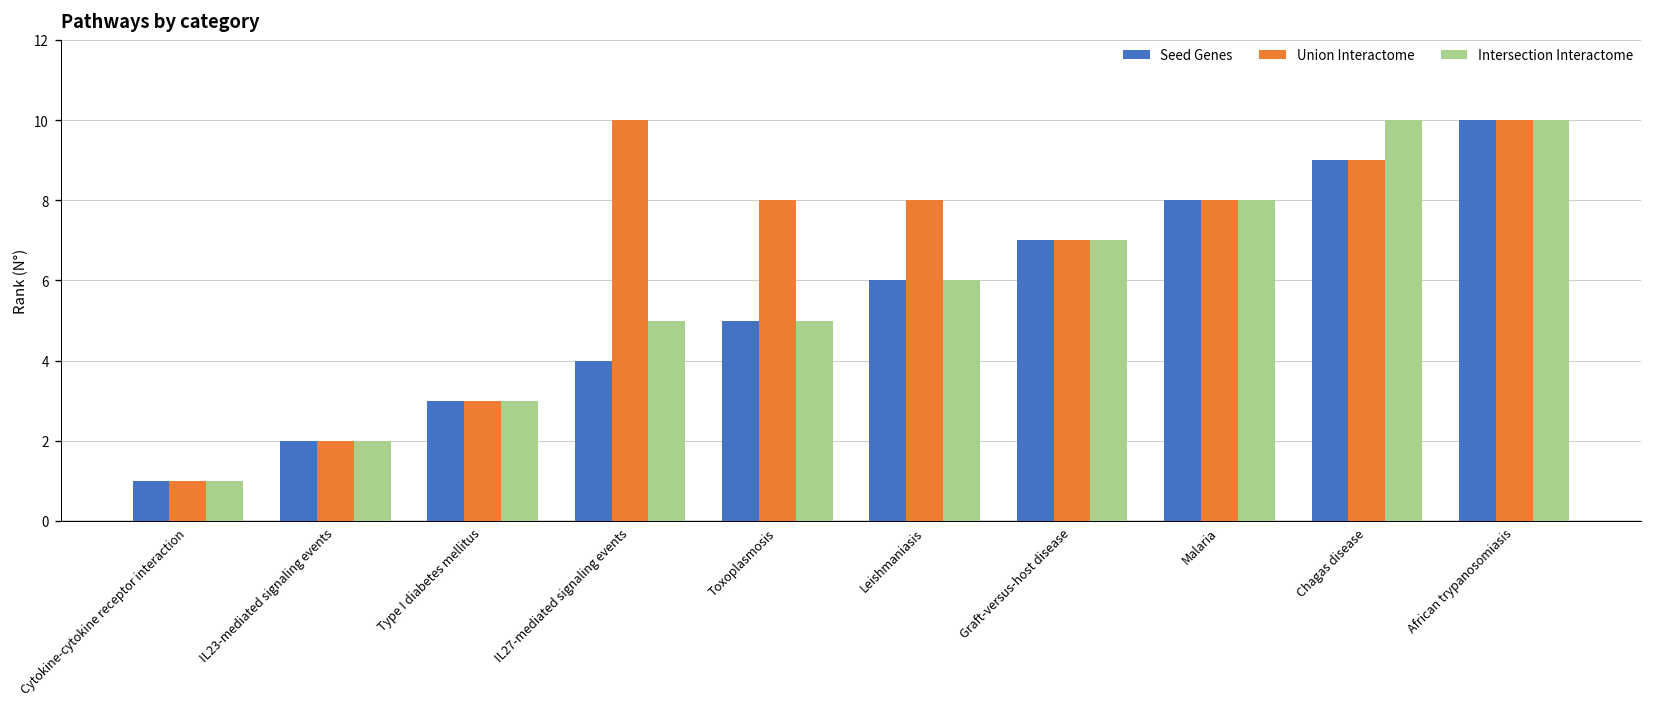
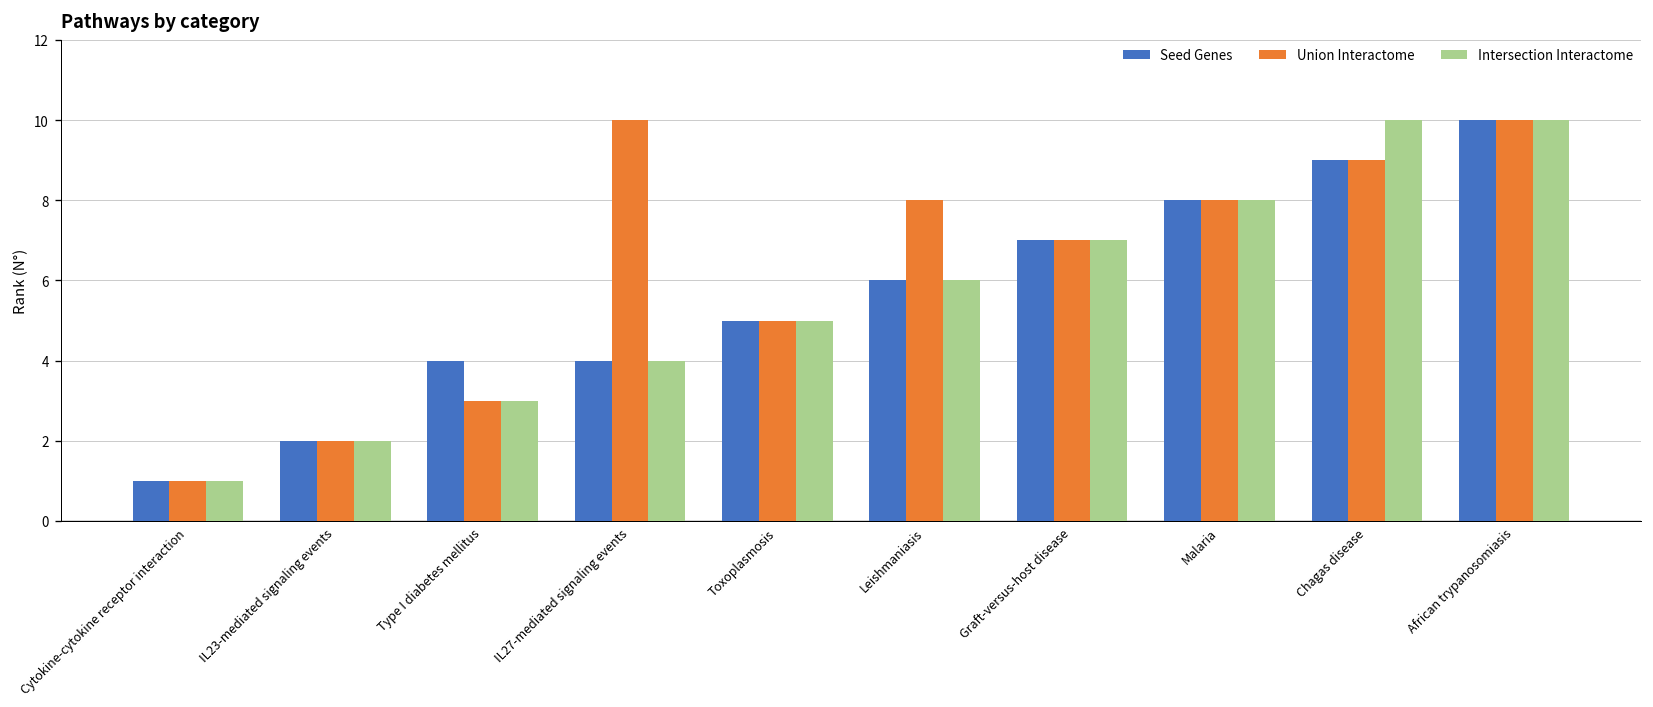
Seed Genes, Type I diabetes mellitus: 3 -> 4
Intersection Interactome, IL27-mediated signaling events: 5 -> 4
Union Interactome, Toxoplasmosis: 8 -> 5
